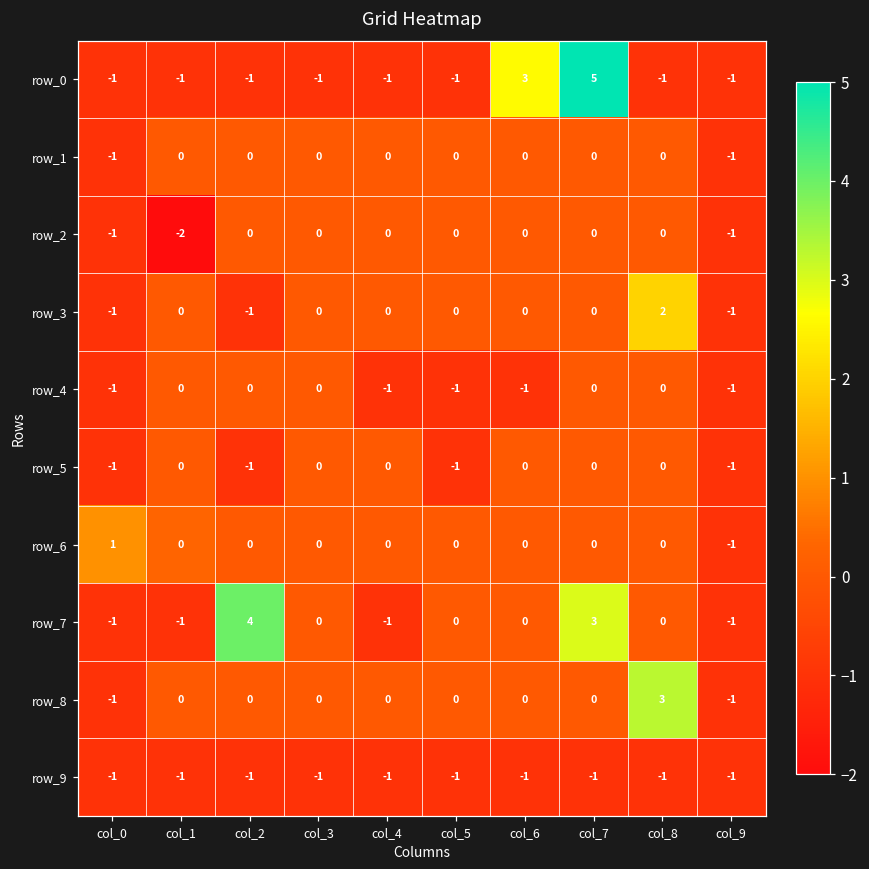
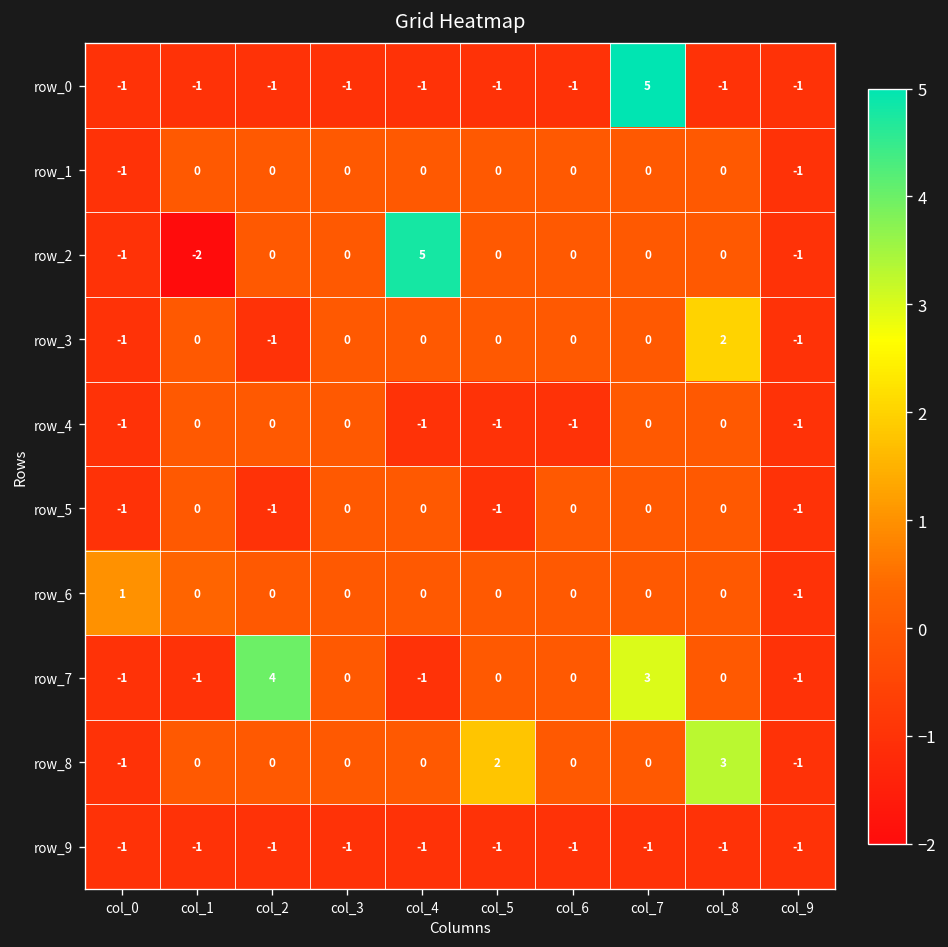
row_0, col_6: 3 -> -1
row_2, col_4: 0 -> 5
row_8, col_5: 0 -> 2
